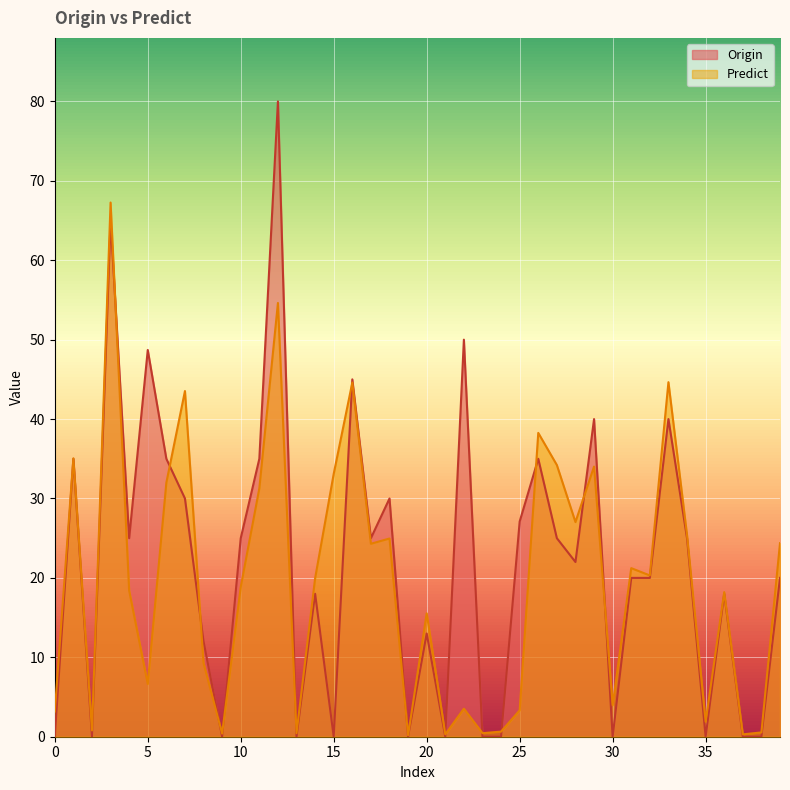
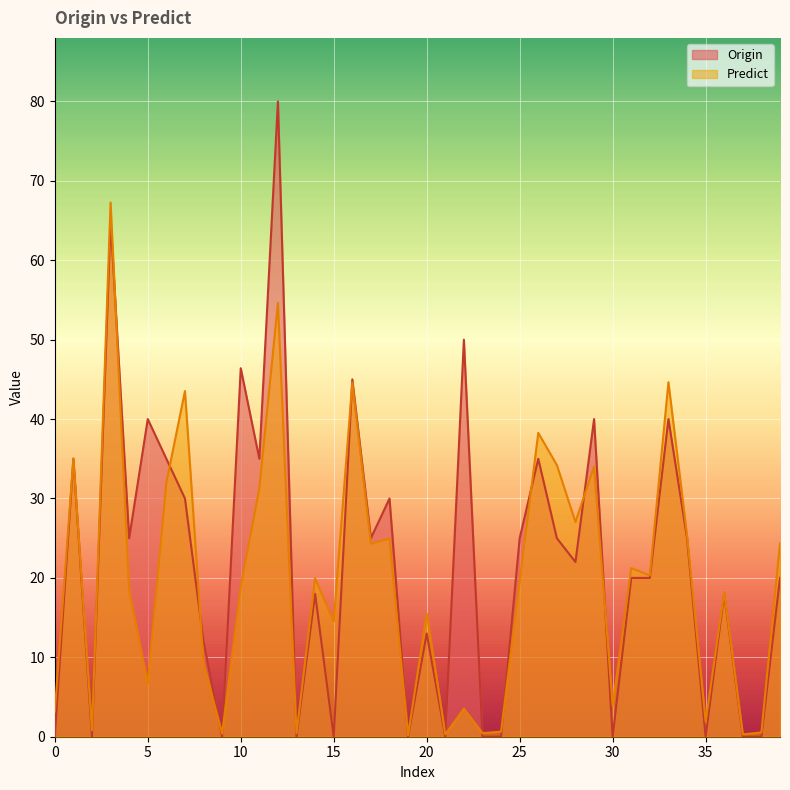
Origin, 5: 49 -> 40
Origin, 10: 25 -> 46
Predict, 15: 33 -> 15
Origin, 25: 27 -> 25
Predict, 25: 3 -> 20
